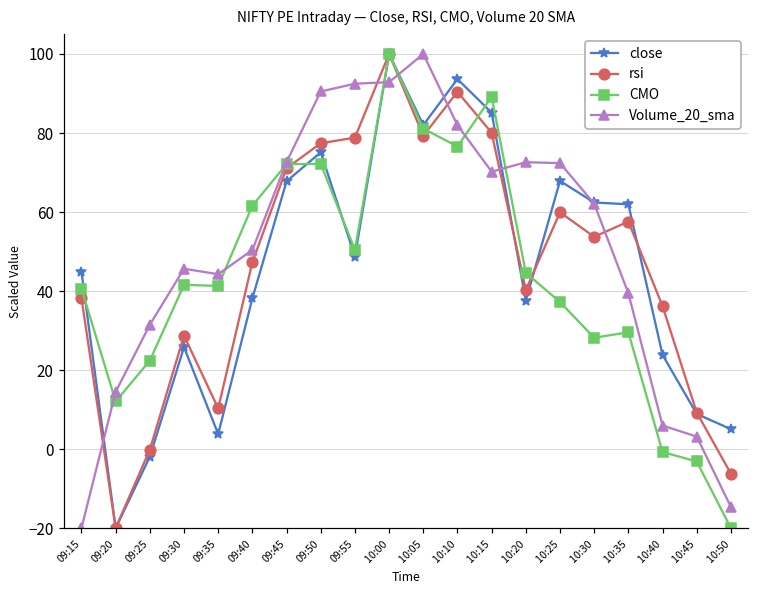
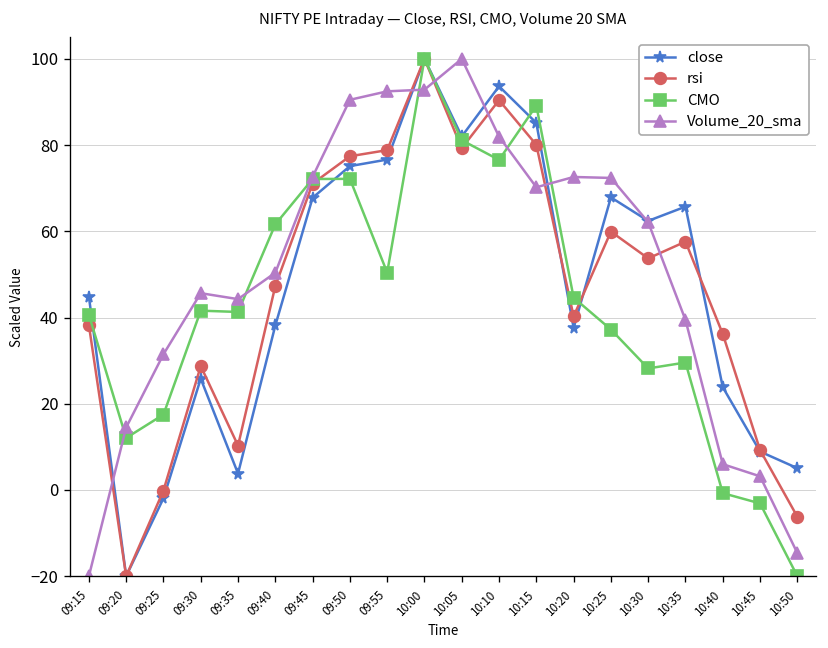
CMO, 09:25: 22 -> 17
close, 09:55: 49 -> 77
close, 10:35: 62 -> 66
